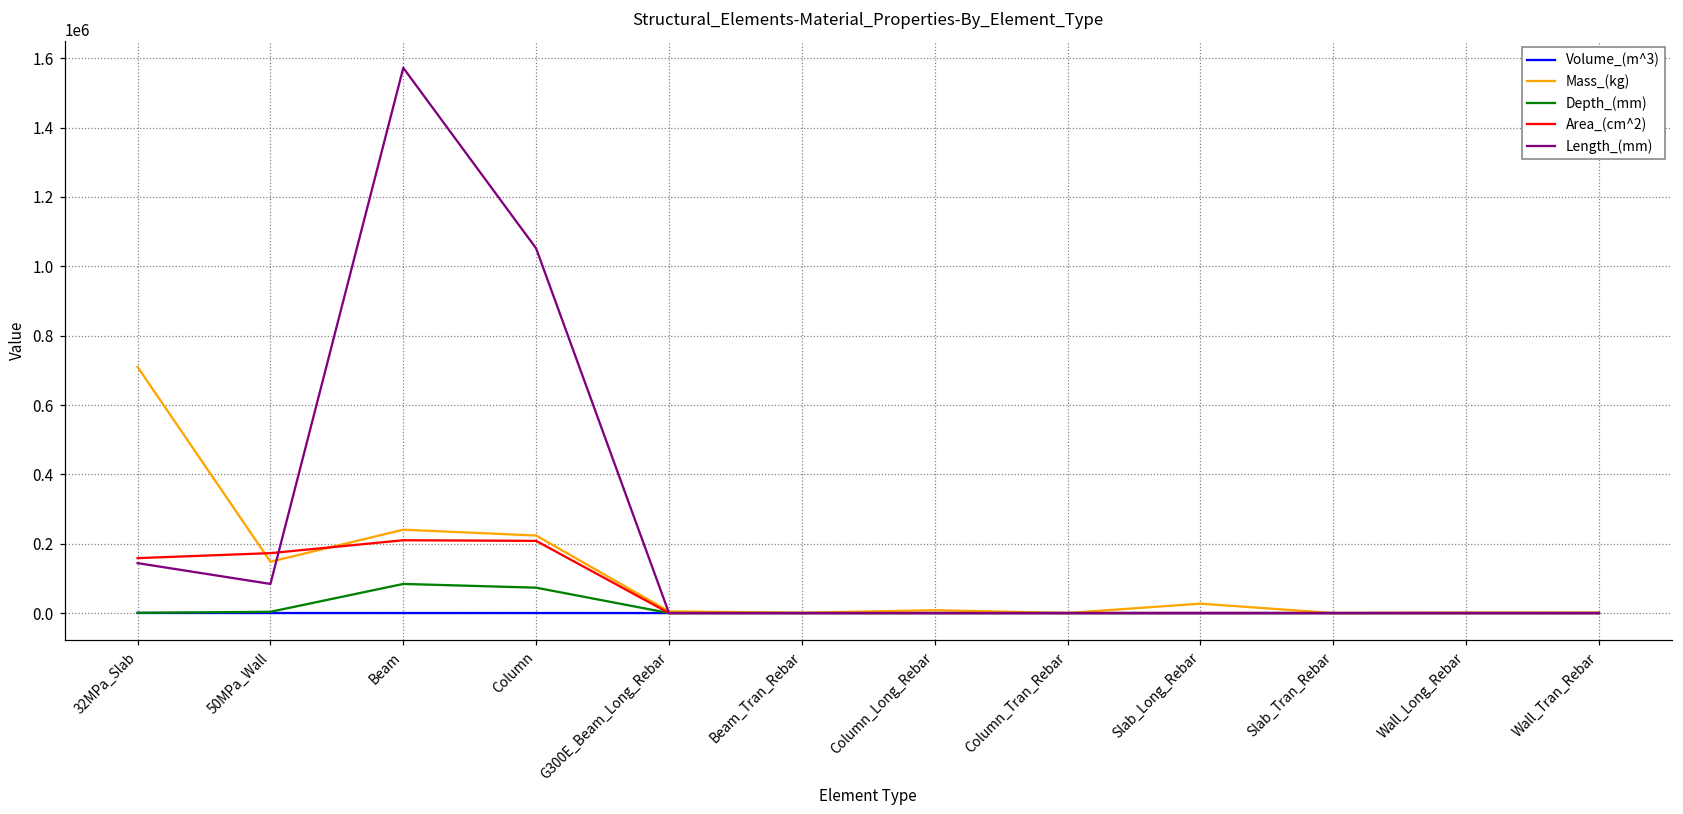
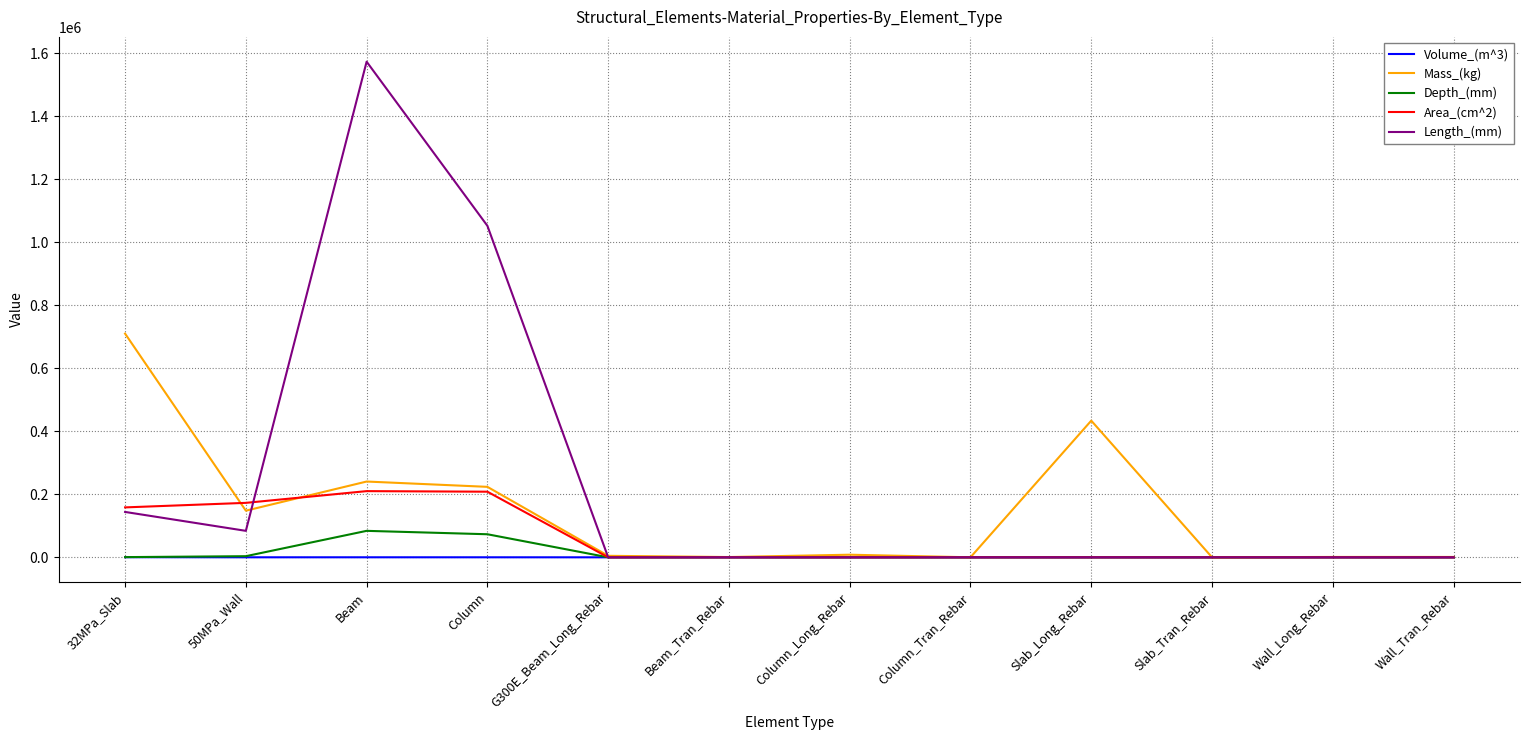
Mass_(kg), Slab_Long_Rebar: 30000 -> 430000
